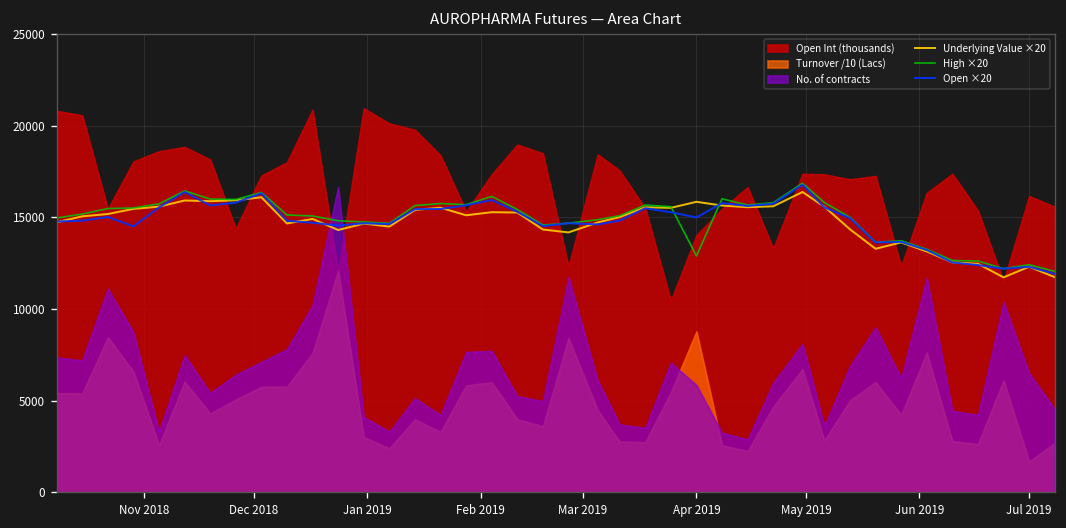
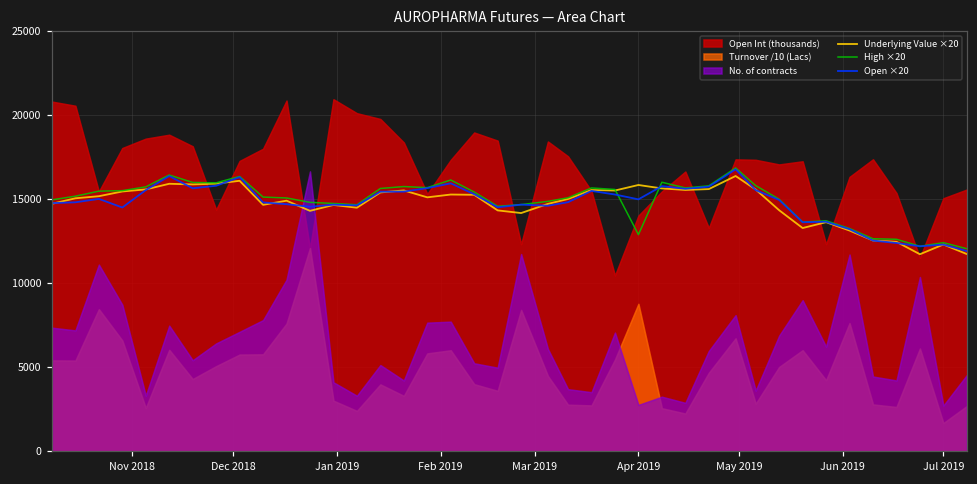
No. of contracts, Apr 2019: 5900 -> 2800
Open Int (thousands), Jul 2019: 16200 -> 15100
No. of contracts, Jul 2019: 6500 -> 2700
